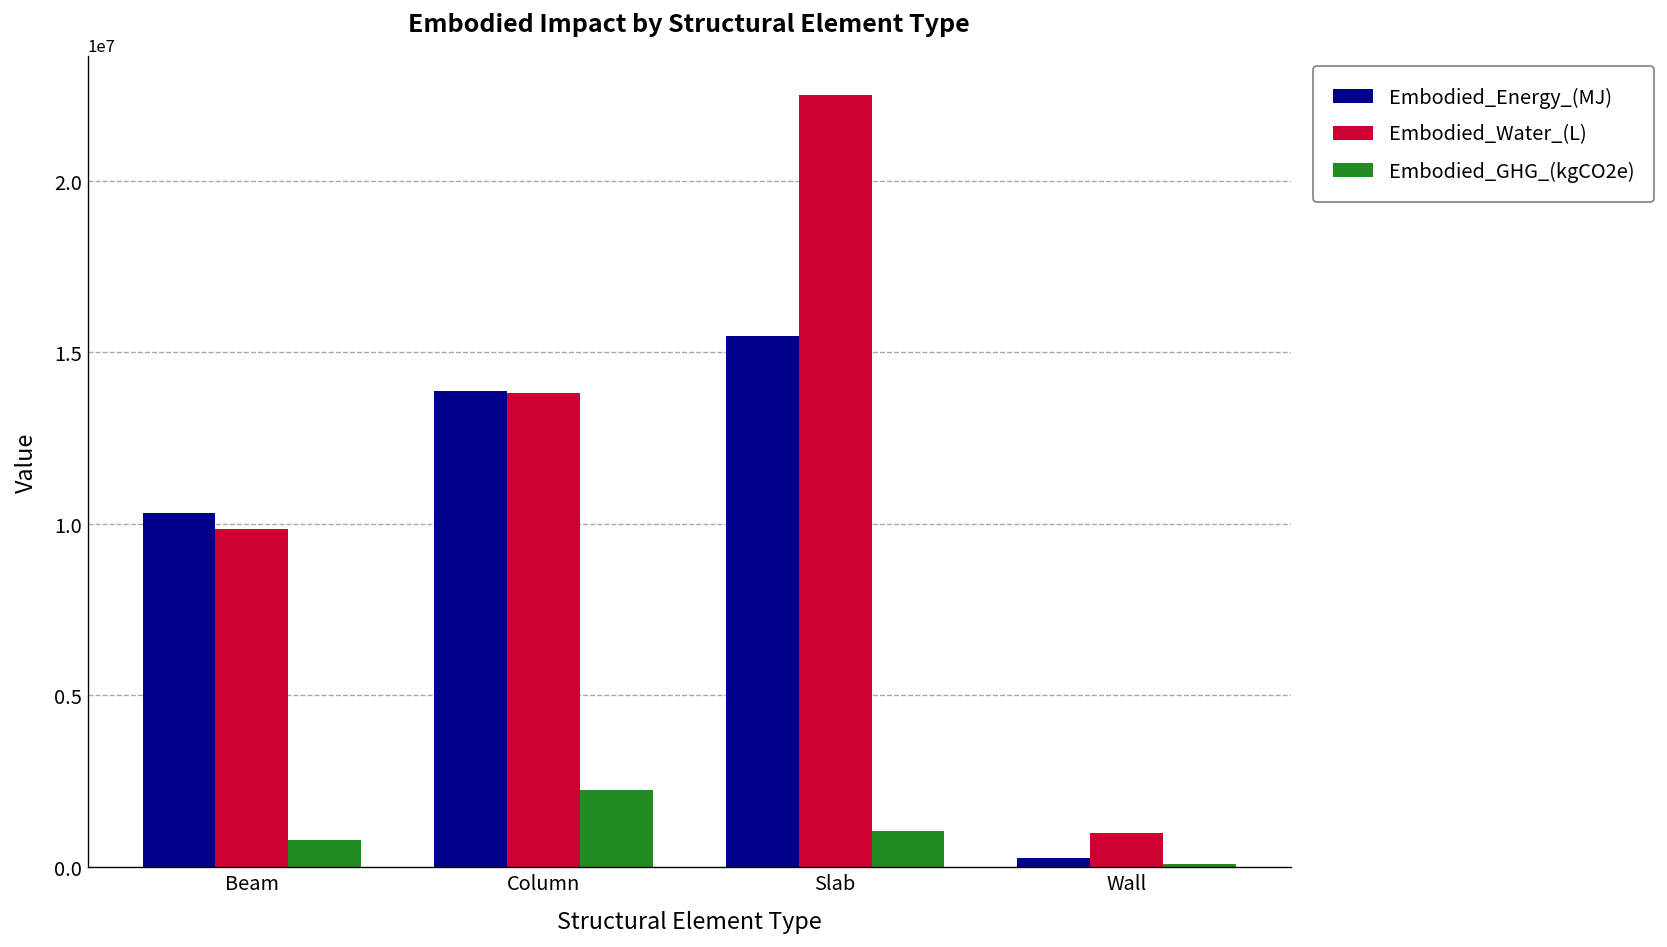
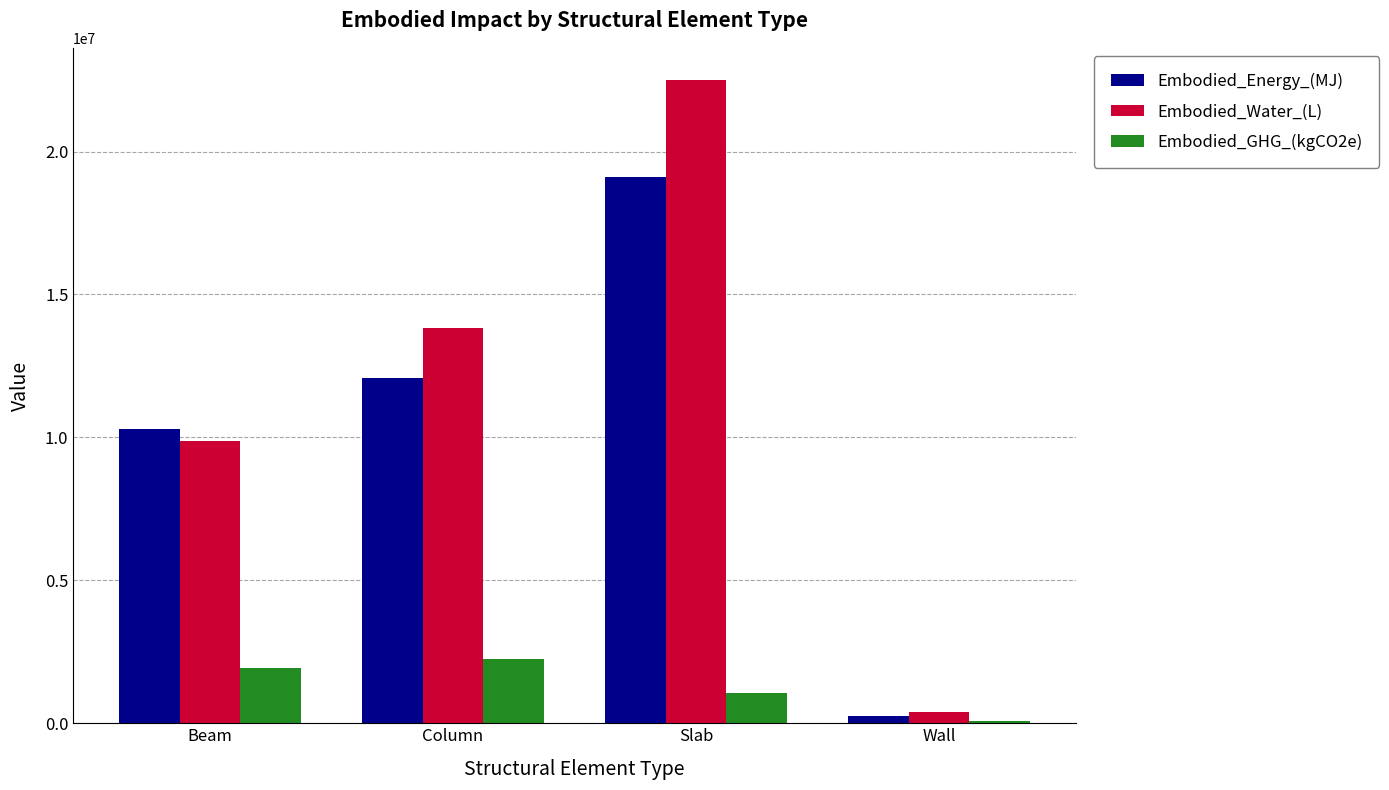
Embodied_GHG_(kgCO2e), Beam: 800000 -> 1900000
Embodied_Energy_(MJ), Column: 13900000 -> 12100000
Embodied_Energy_(MJ), Slab: 15500000 -> 19100000
Embodied_Water_(L), Wall: 1000000 -> 400000
